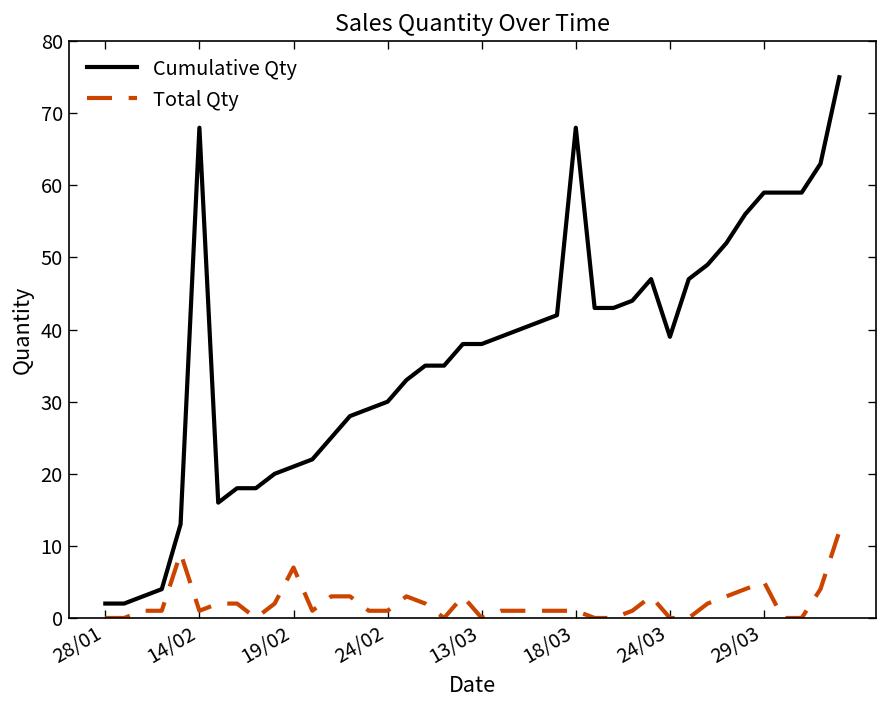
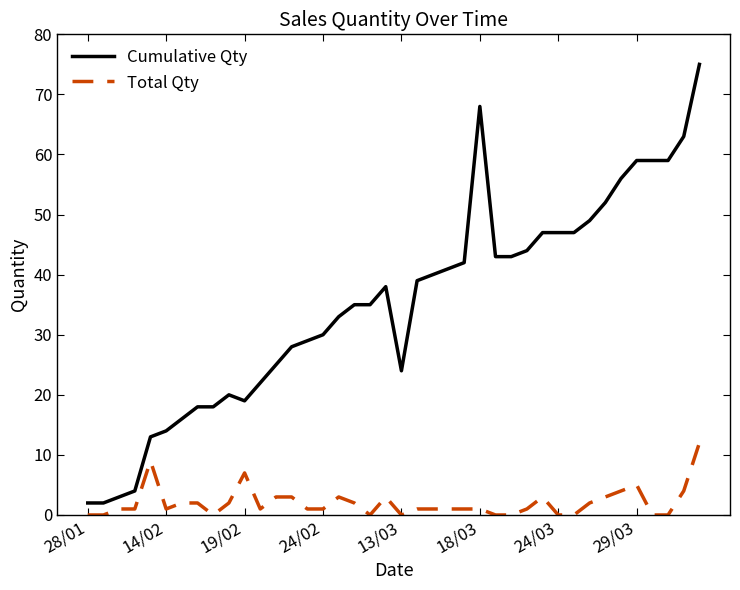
Cumulative Qty, 14/02: 68 -> 14
Cumulative Qty, 19/02: 21 -> 19
Cumulative Qty, 13/03: 38 -> 24
Cumulative Qty, 24/03: 39 -> 47
